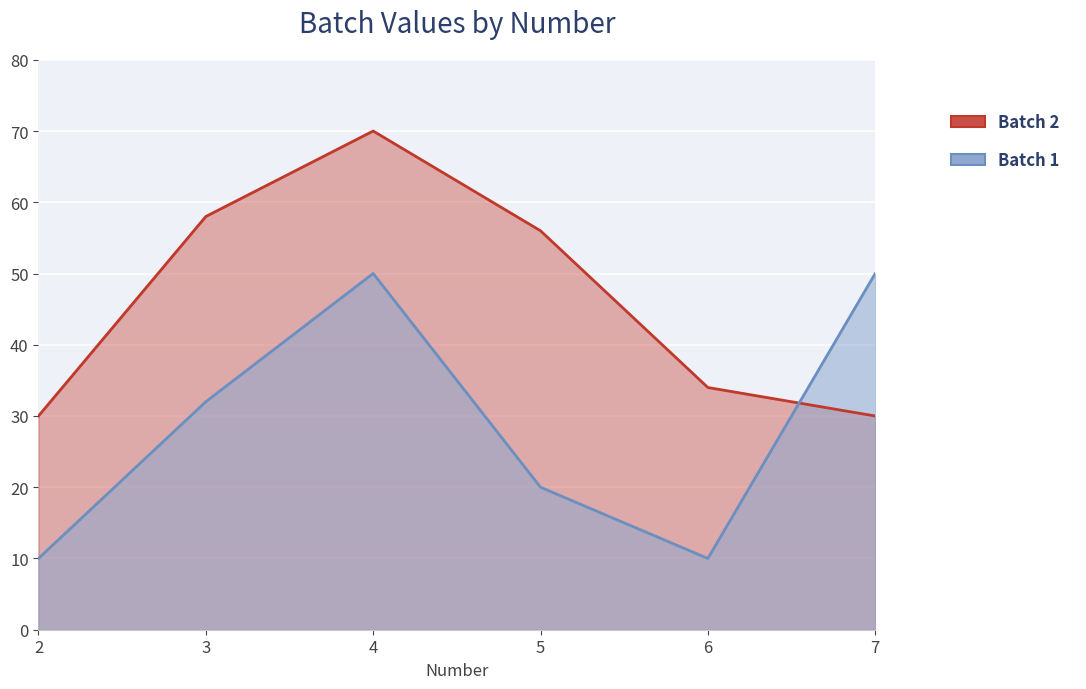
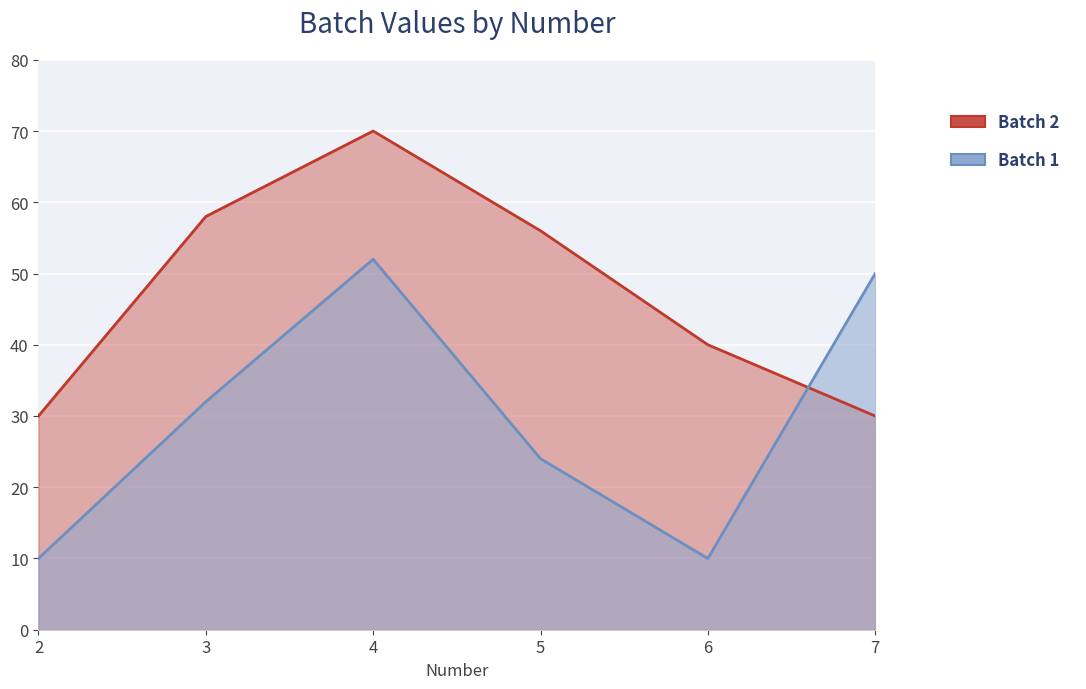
Batch 1, 4: 50 -> 52
Batch 1, 5: 20 -> 24
Batch 2, 6: 34 -> 40
